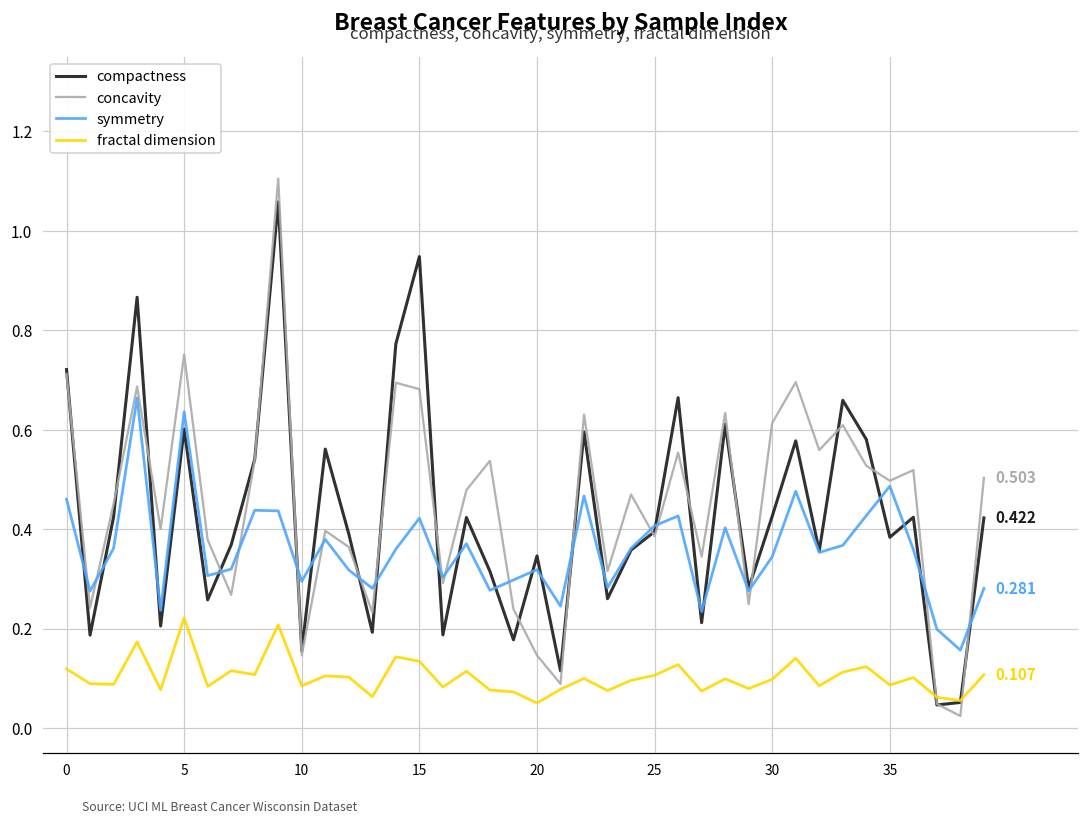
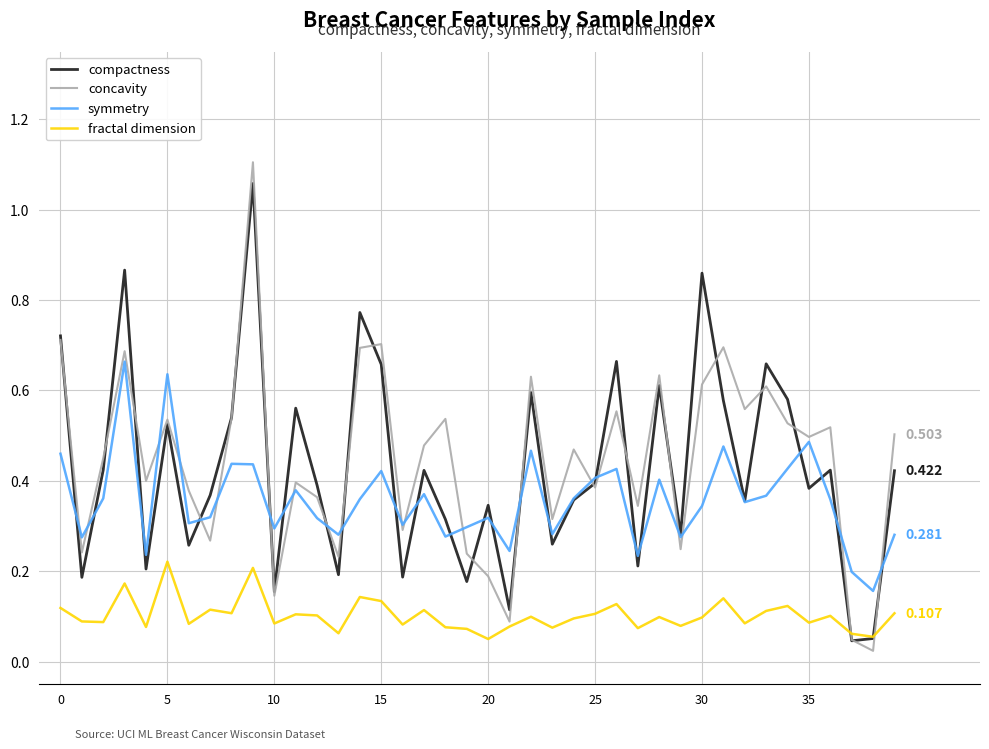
compactness, 5: 0.60 -> 0.52
concavity, 5: 0.75 -> 0.54
compactness, 15: 0.95 -> 0.66
concavity, 15: 0.68 -> 0.70
concavity, 20: 0.15 -> 0.19
compactness, 30: 0.43 -> 0.86
